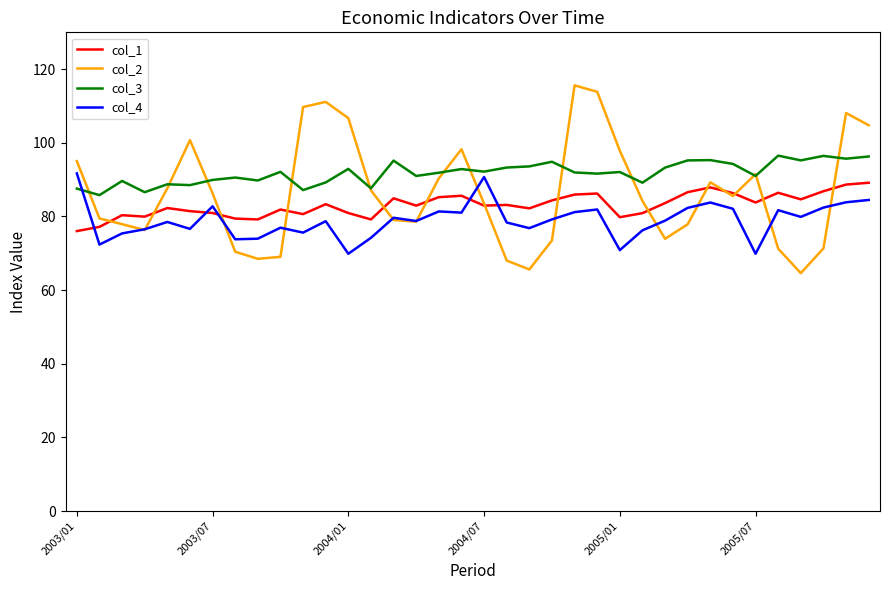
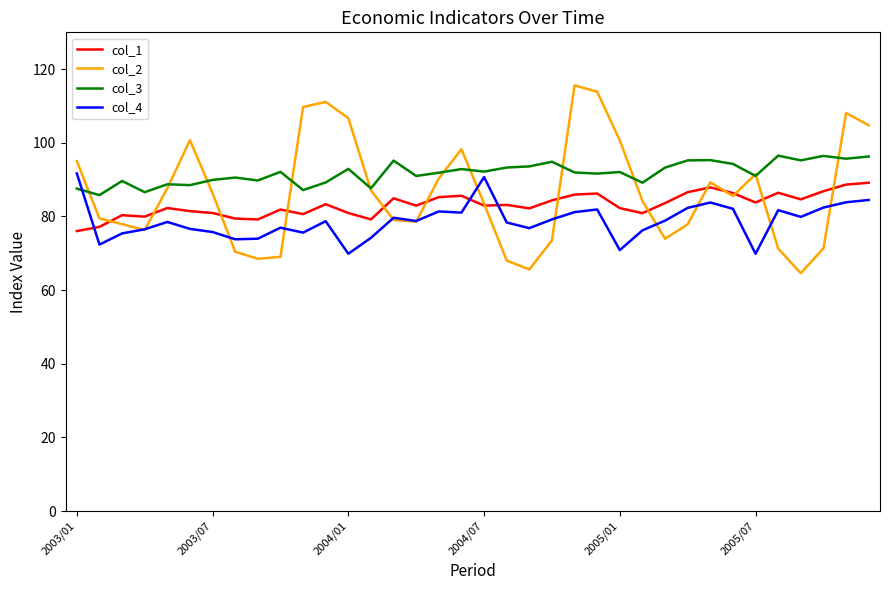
col_4, 2003/07: 83 -> 76
col_1, 2005/01: 80 -> 82
col_2, 2005/01: 98 -> 101
